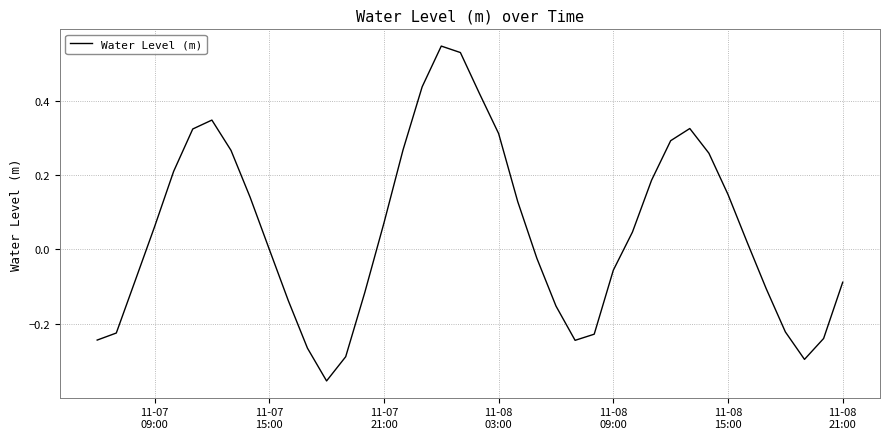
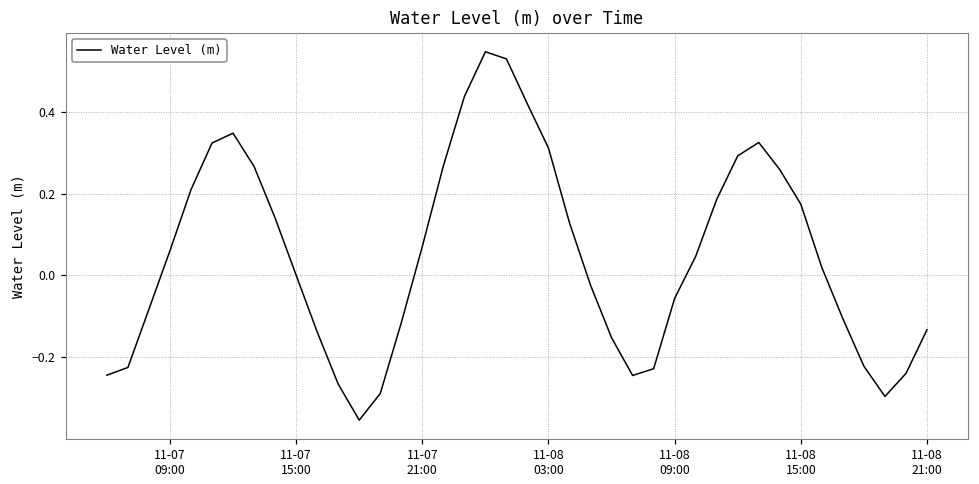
11-08 15:00: 0.15 -> 0.17
11-08 21:00: -0.09 -> -0.13
